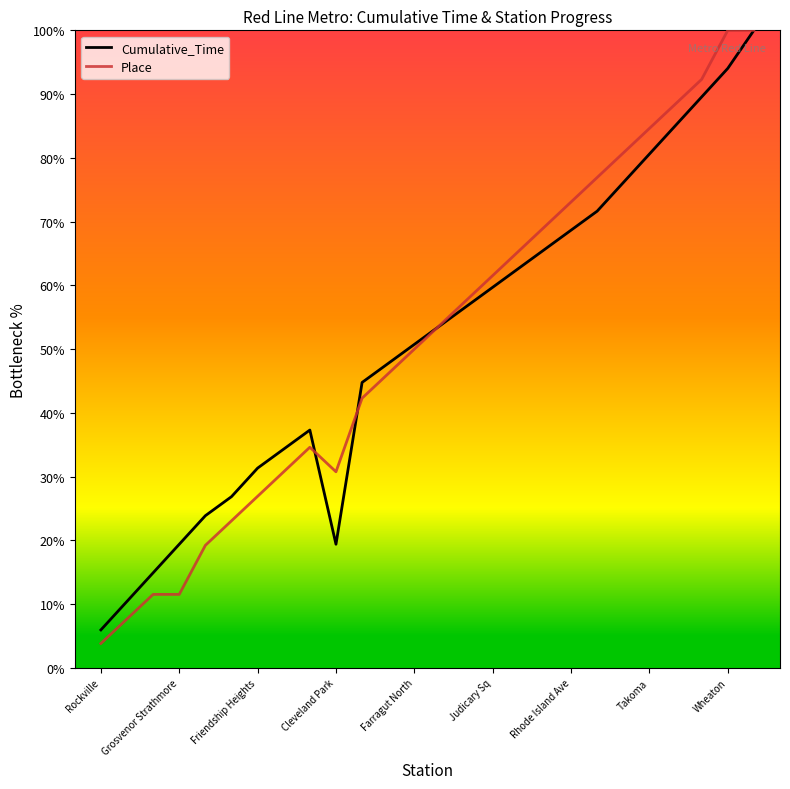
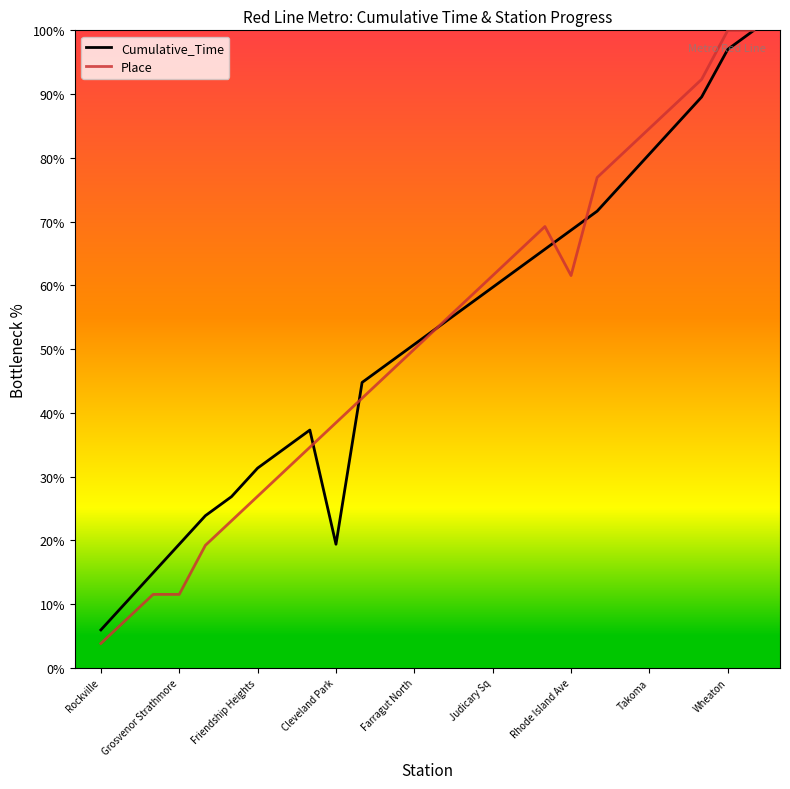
Place, Cleveland Park: 31% -> 38%
Place, Rhode Island Ave: 73% -> 62%
Cumulative_Time, Wheaton: 94% -> 97%
